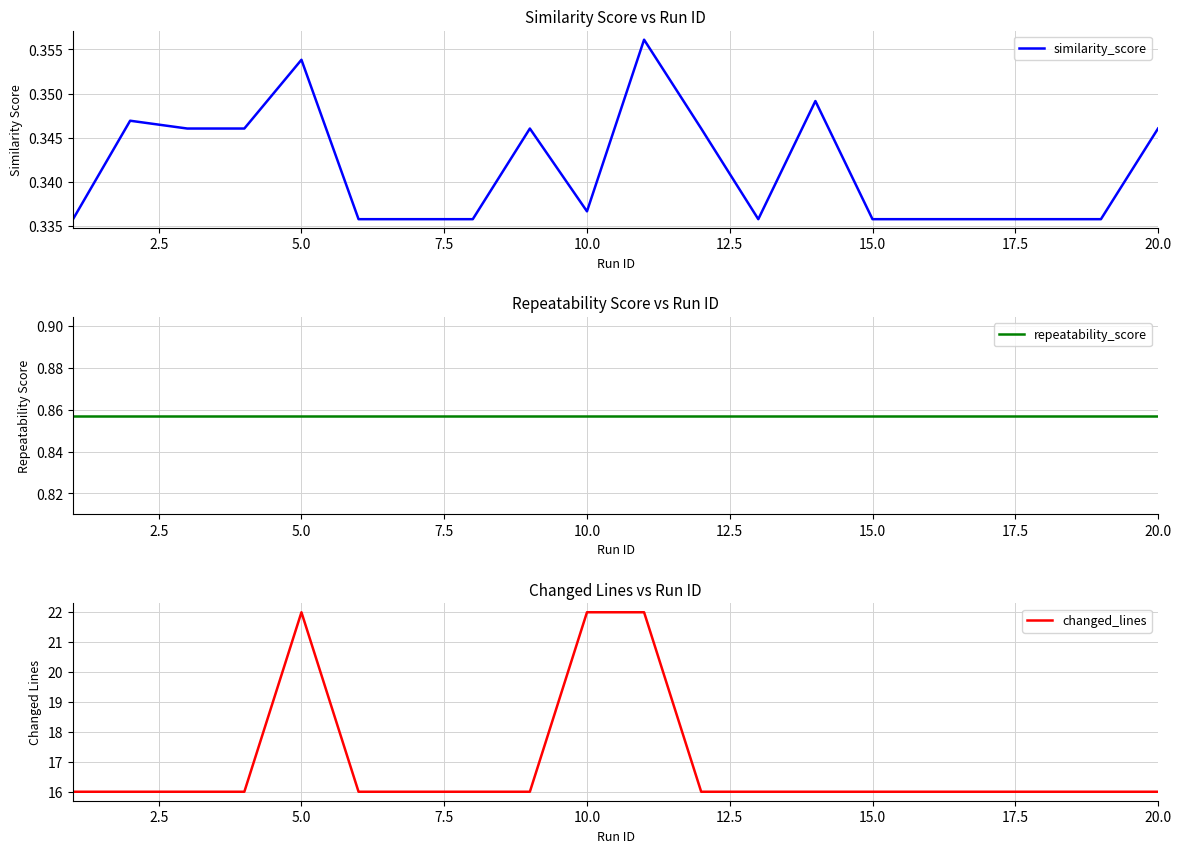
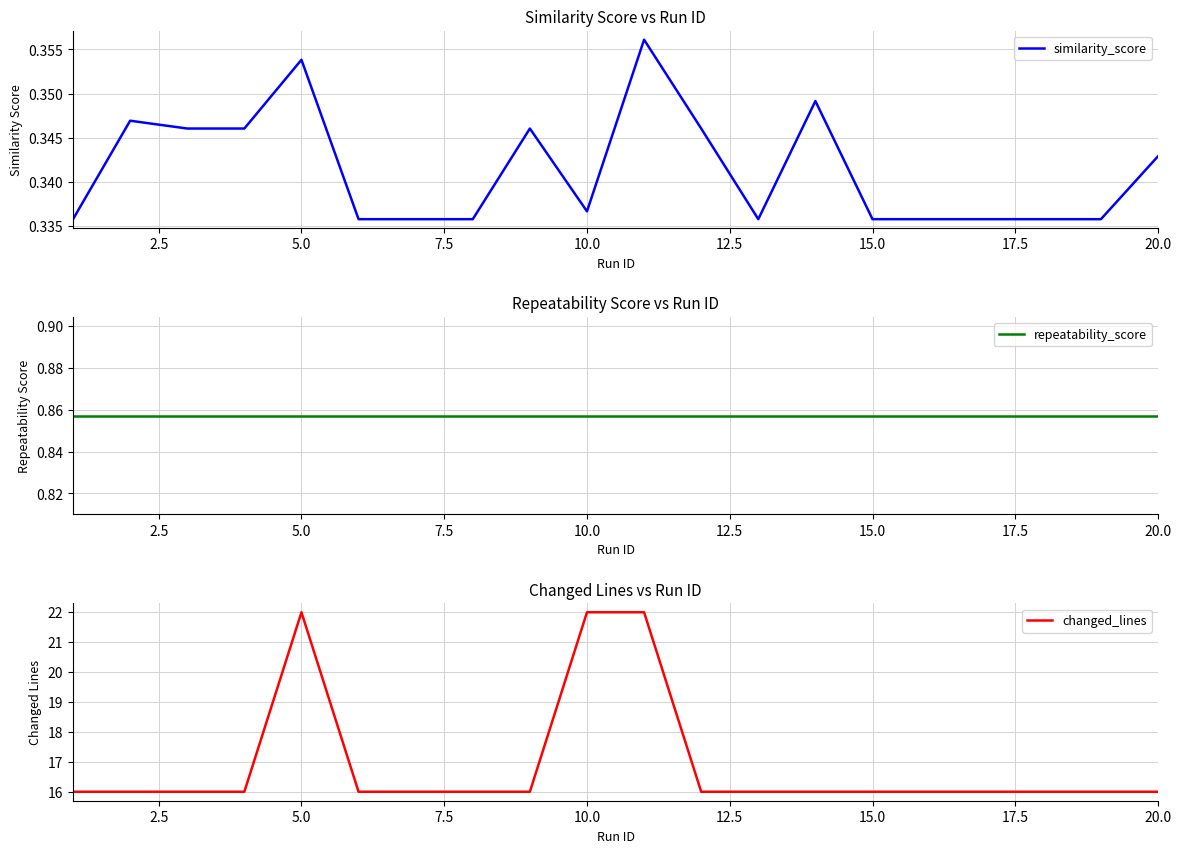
Similarity Score vs Run ID, 20.0: 0.346 -> 0.343
